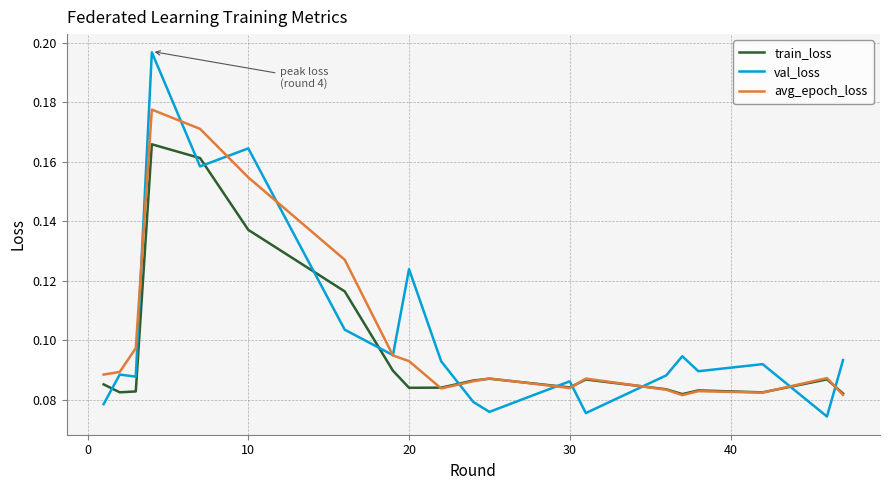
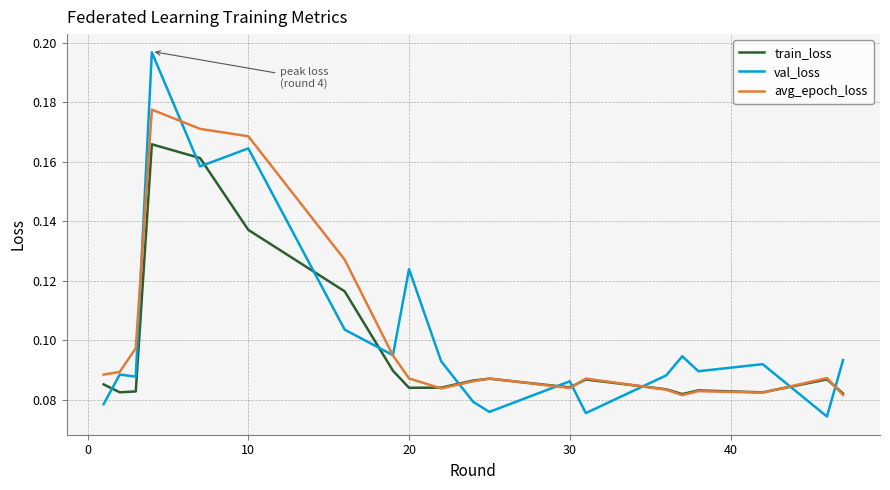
avg_epoch_loss, 10: 0.155 -> 0.169
avg_epoch_loss, 20: 0.093 -> 0.087
